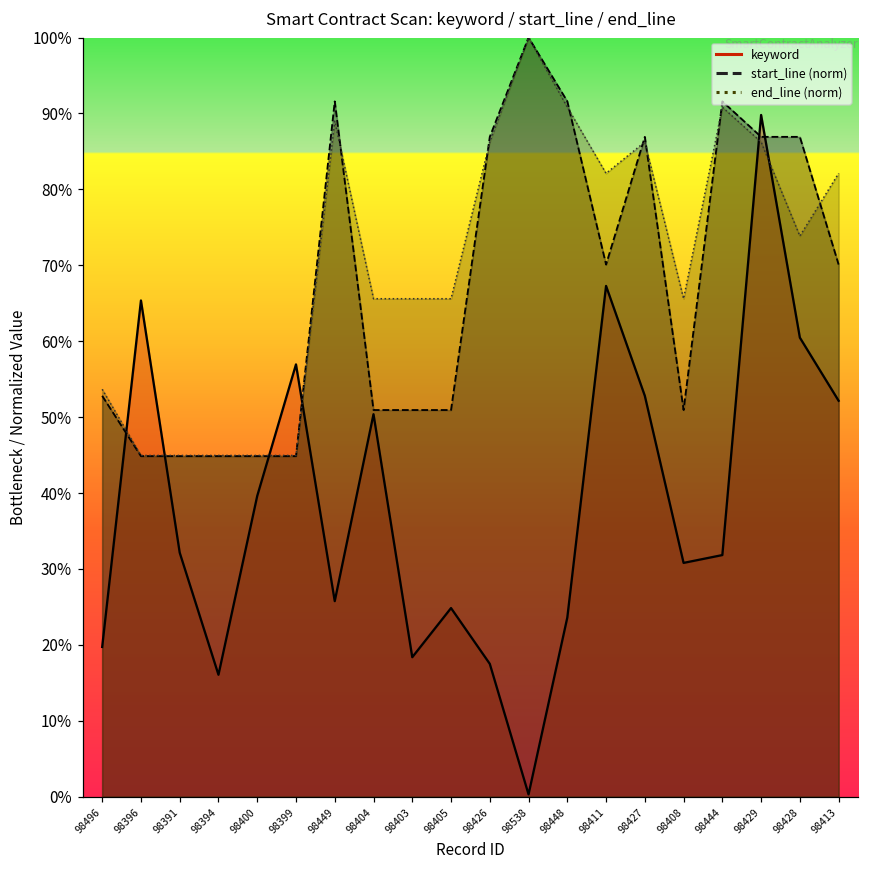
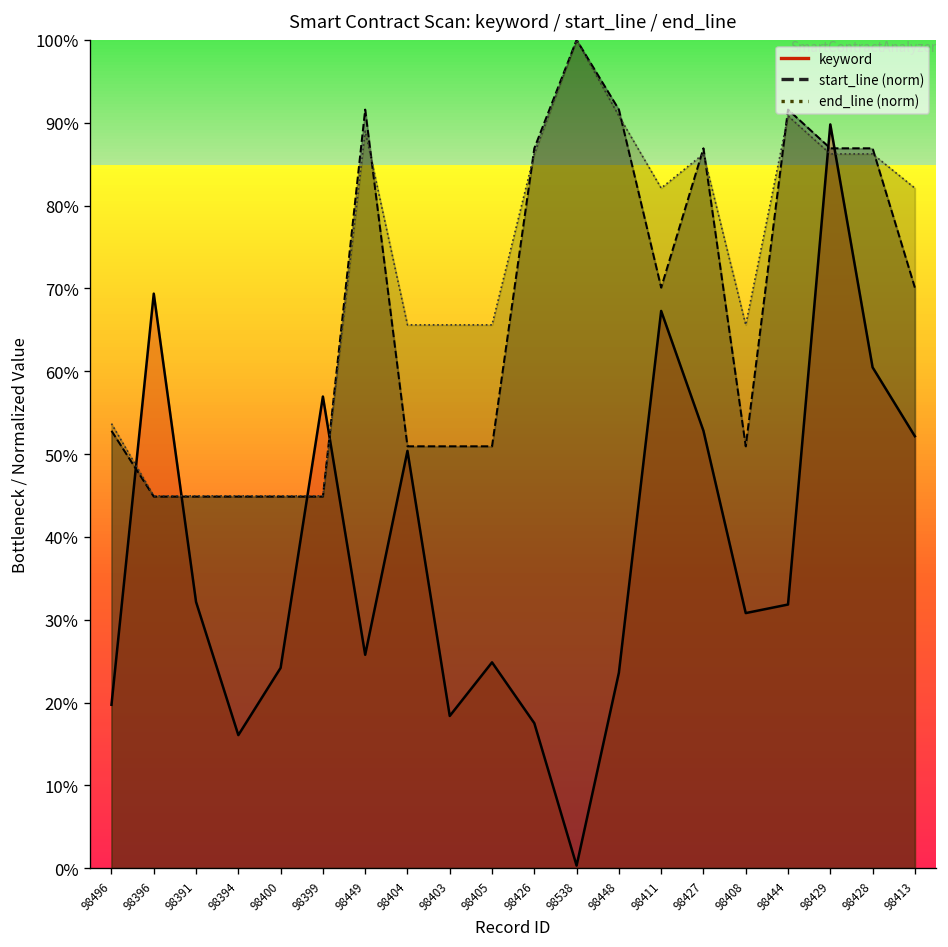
keyword, 98396: 65% -> 69%
keyword, 98400: 40% -> 24%
end_line (norm), 98428: 74% -> 86%
